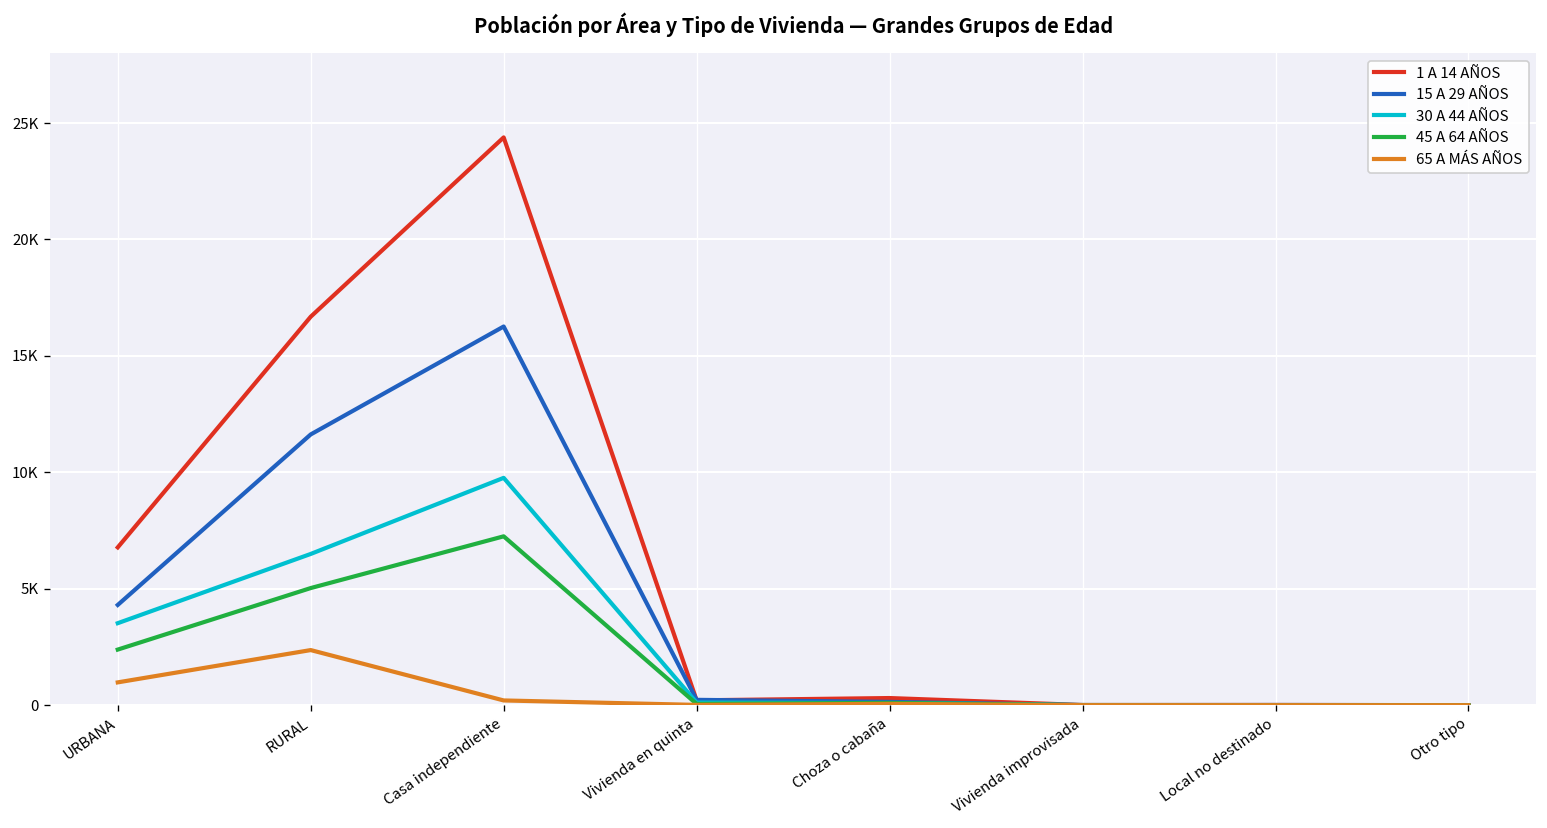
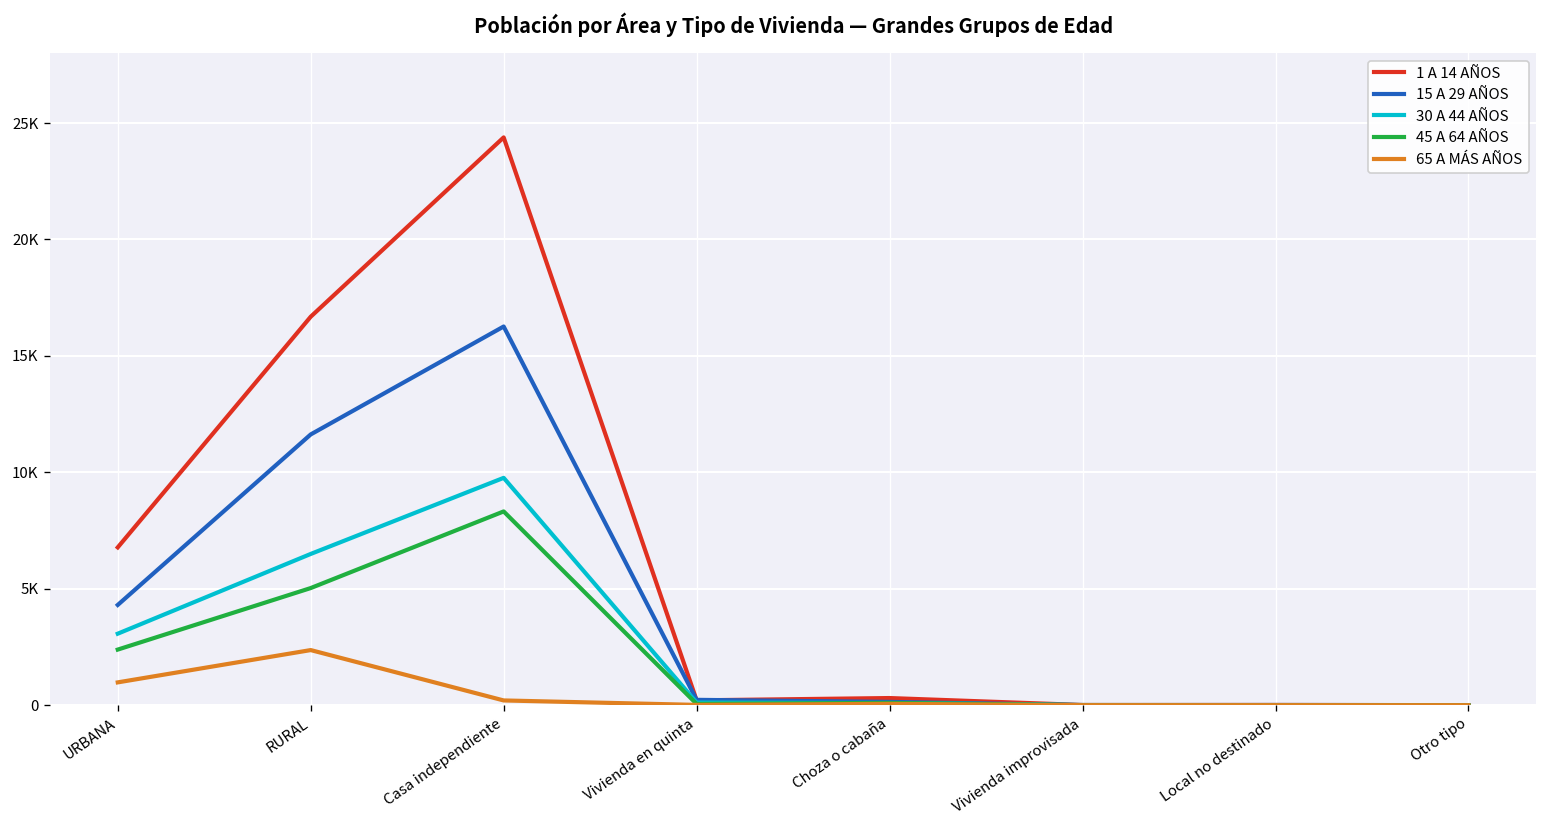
30 A 44 AÑOS, URBANA: 3500 -> 3100
45 A 64 AÑOS, Casa independiente: 7300 -> 8300
